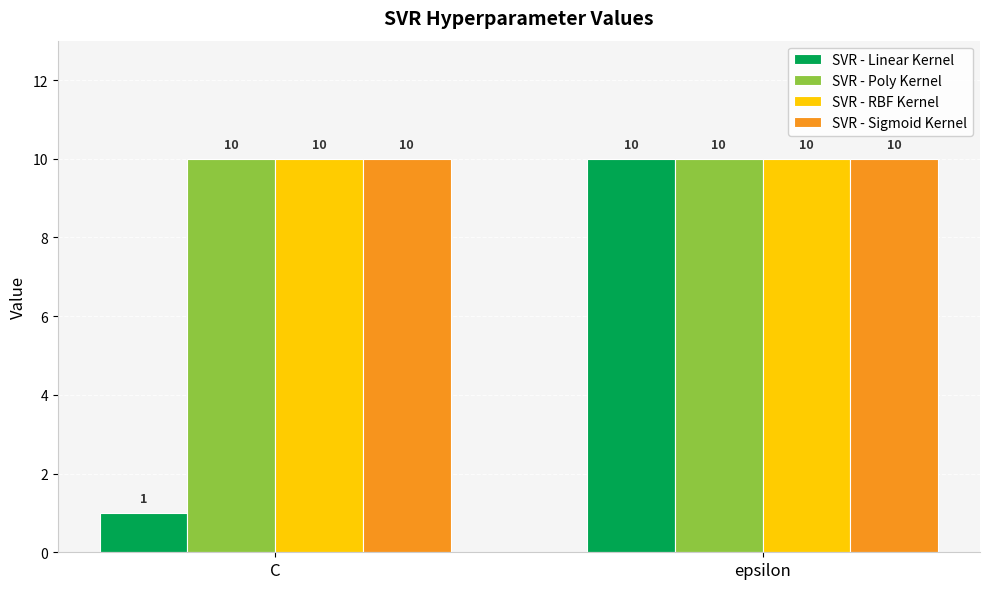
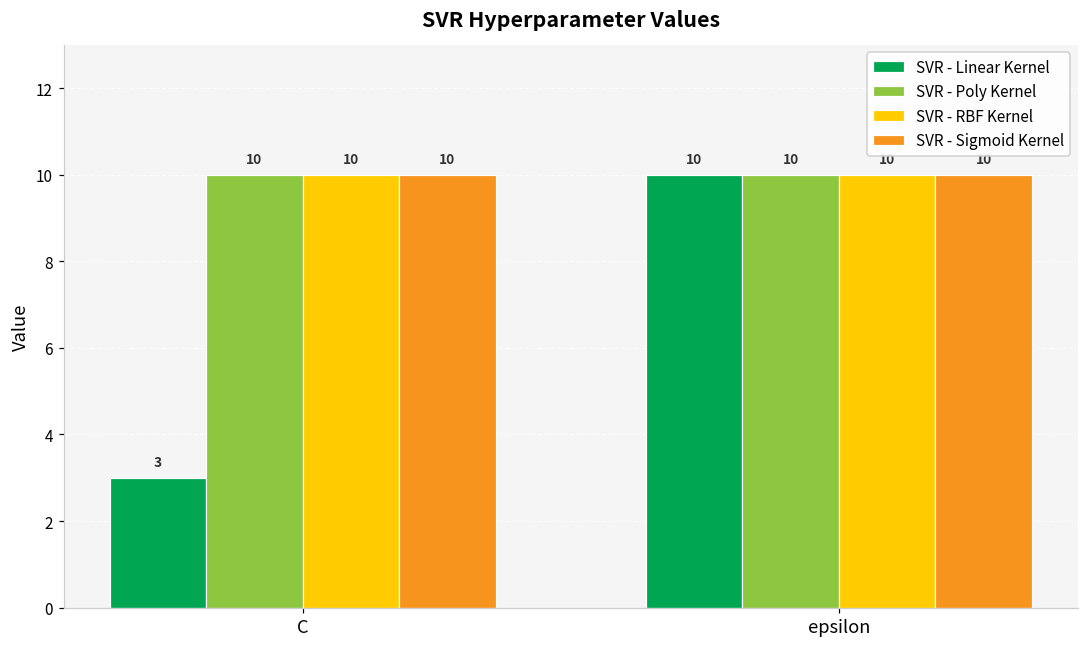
SVR - Linear Kernel, C: 1 -> 3
